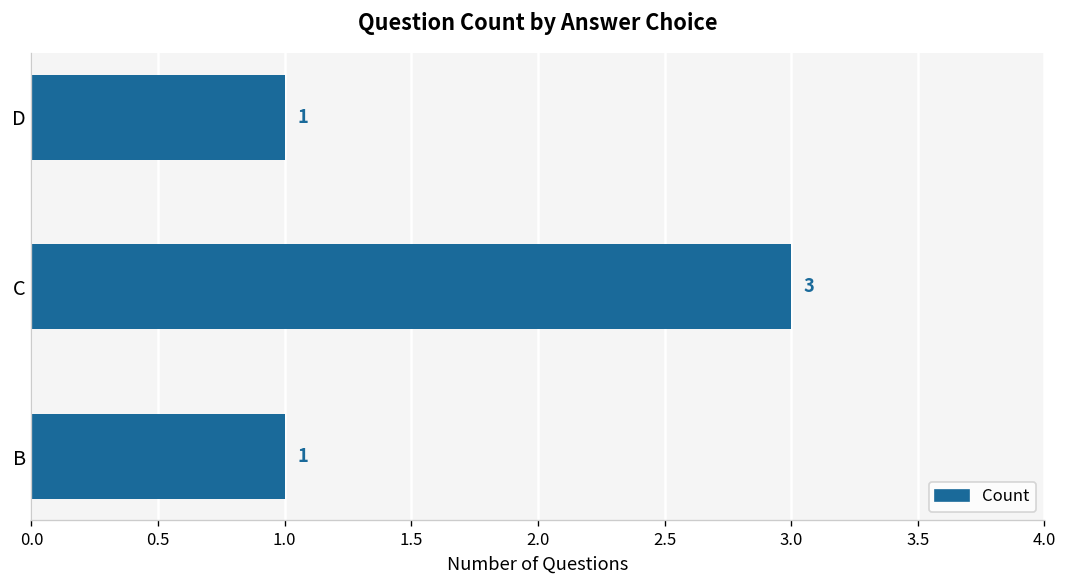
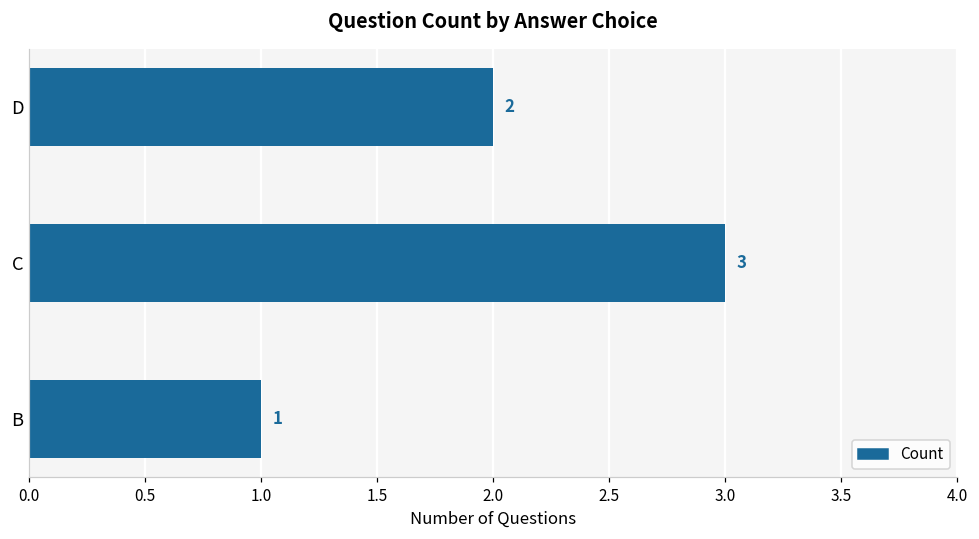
D: 1 -> 2
